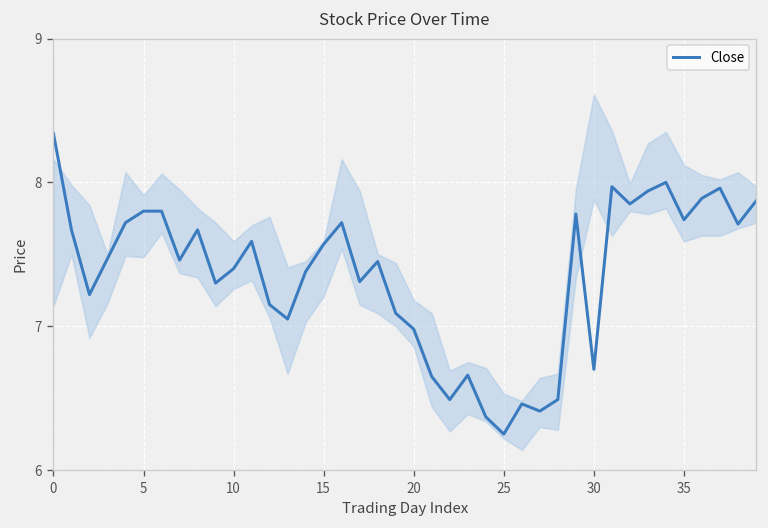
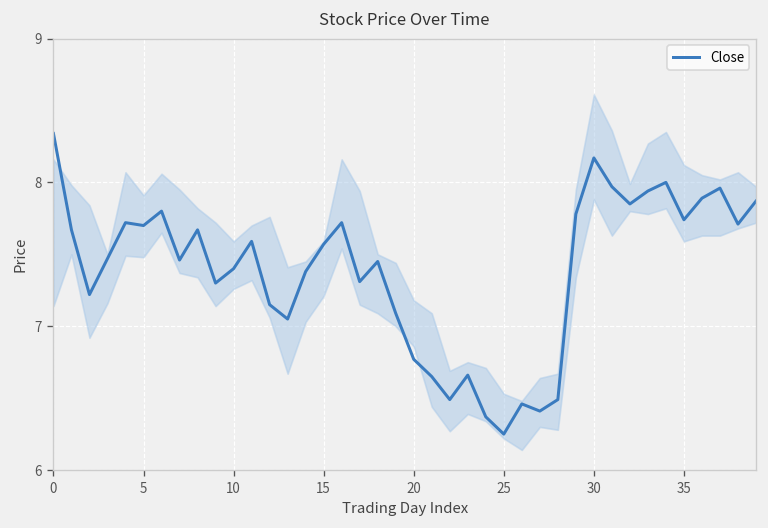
Close, 5: 7.8 -> 7.7
Close, 20: 6.98 -> 6.77
Close, 30: 6.70 -> 8.17
